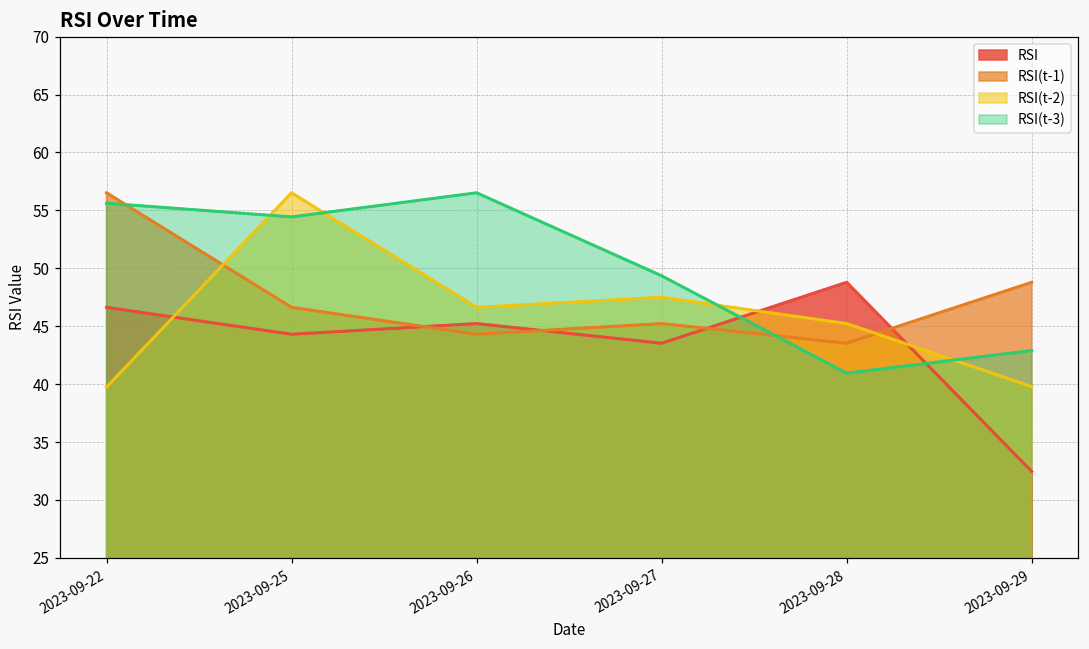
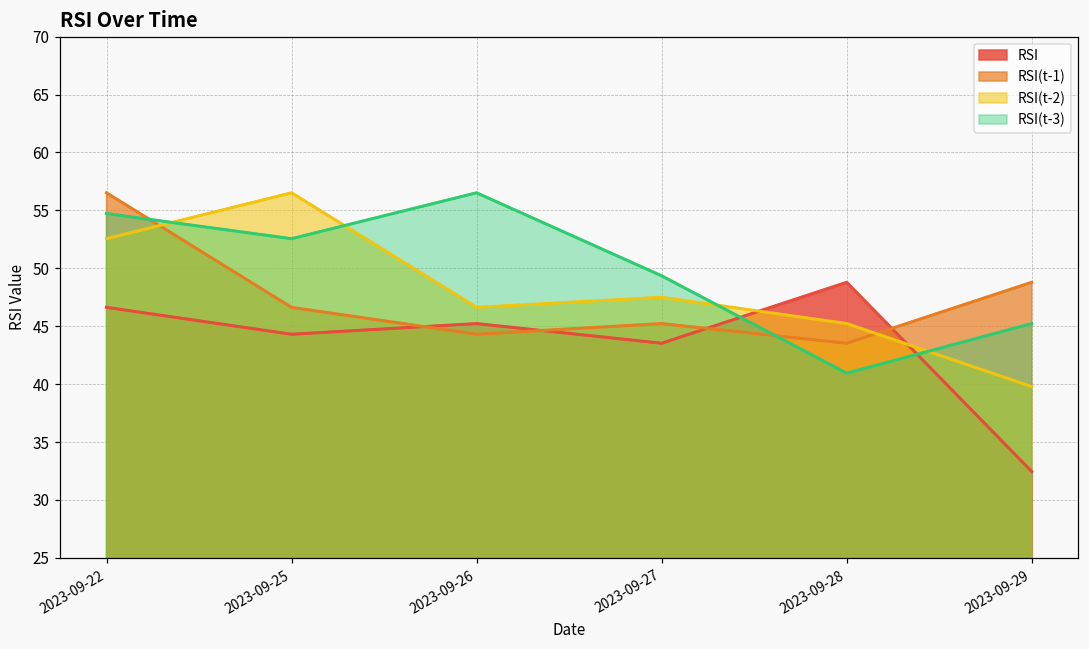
RSI(t-2), 2023-09-22: 39.7 -> 52.6
RSI(t-3), 2023-09-22: 55.6 -> 54.7
RSI(t-3), 2023-09-25: 54.4 -> 52.6
RSI(t-3), 2023-09-29: 42.9 -> 45.2
